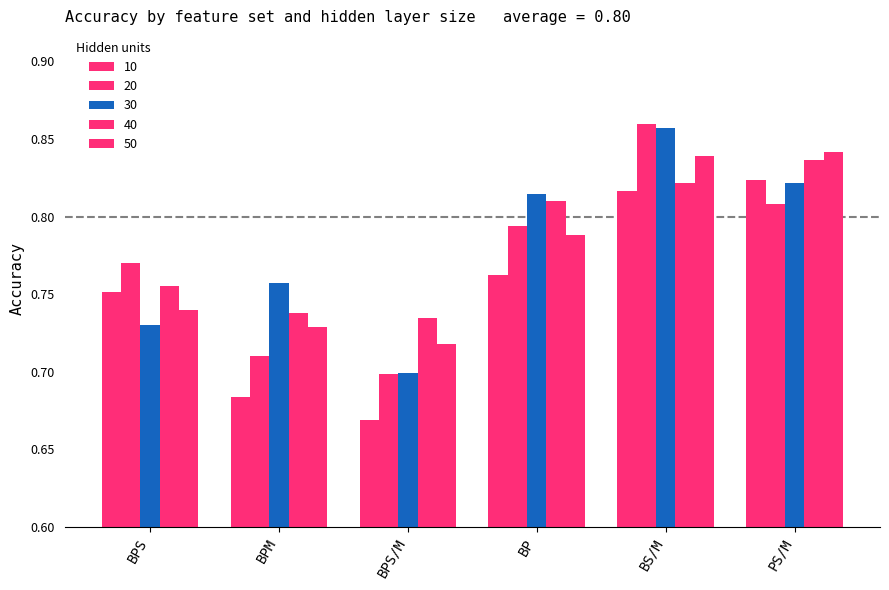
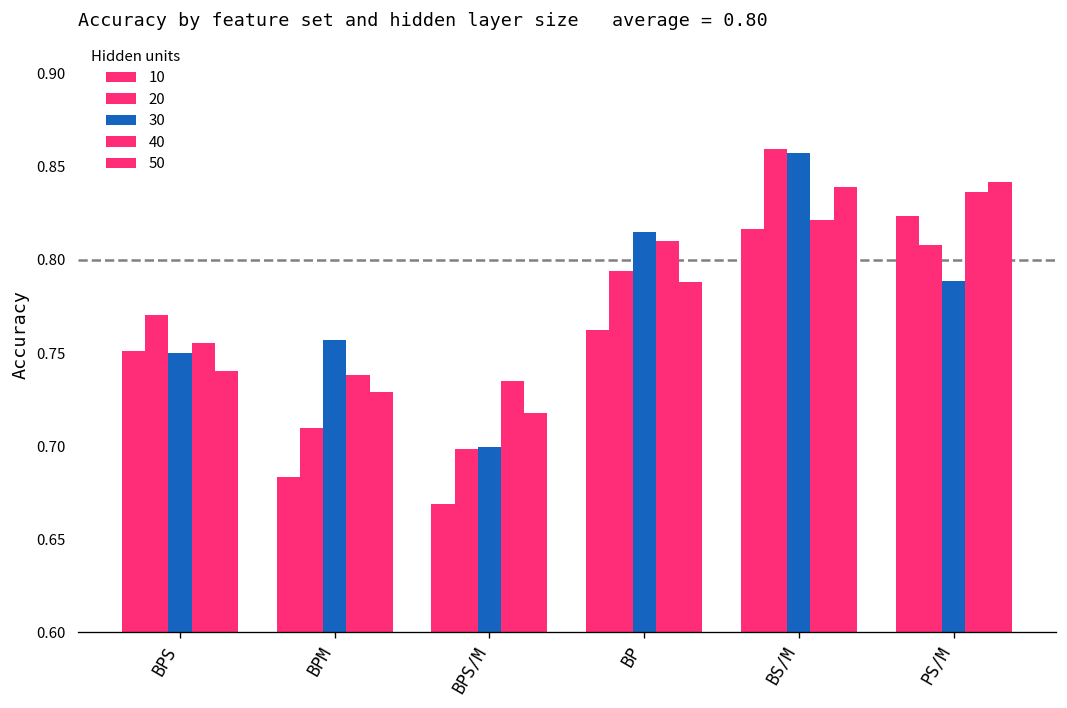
30, BPS: 0.73 -> 0.75
30, PS/M: 0.822 -> 0.789
